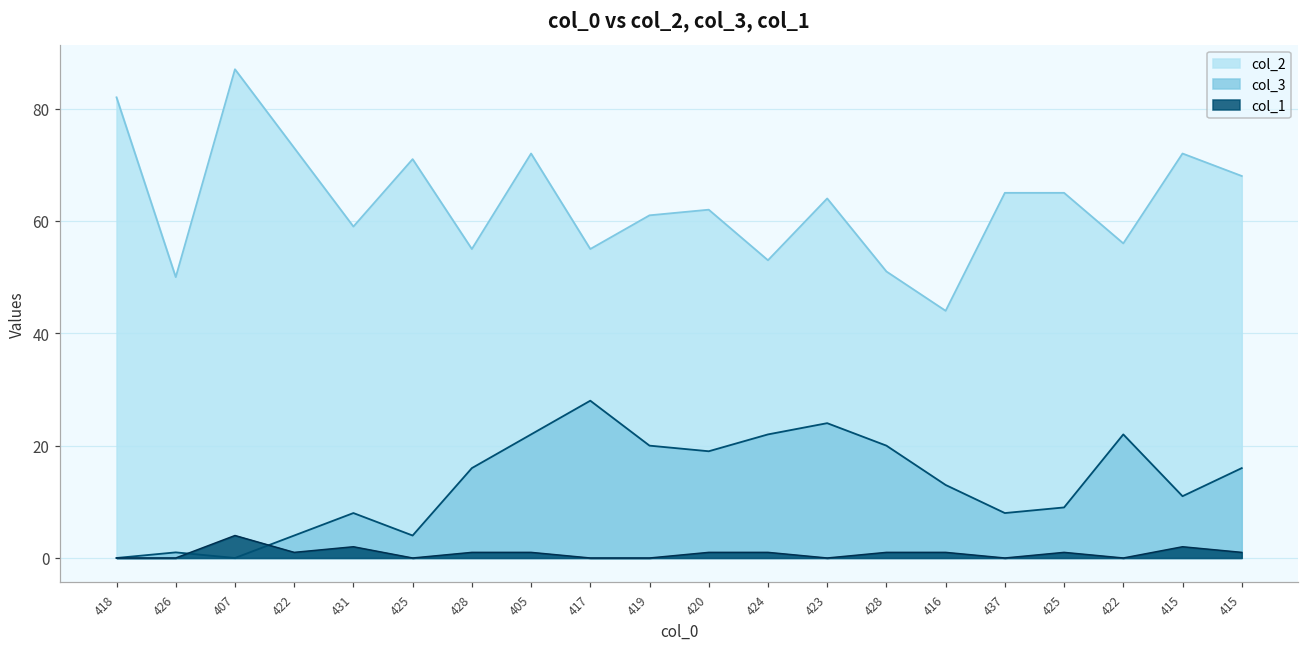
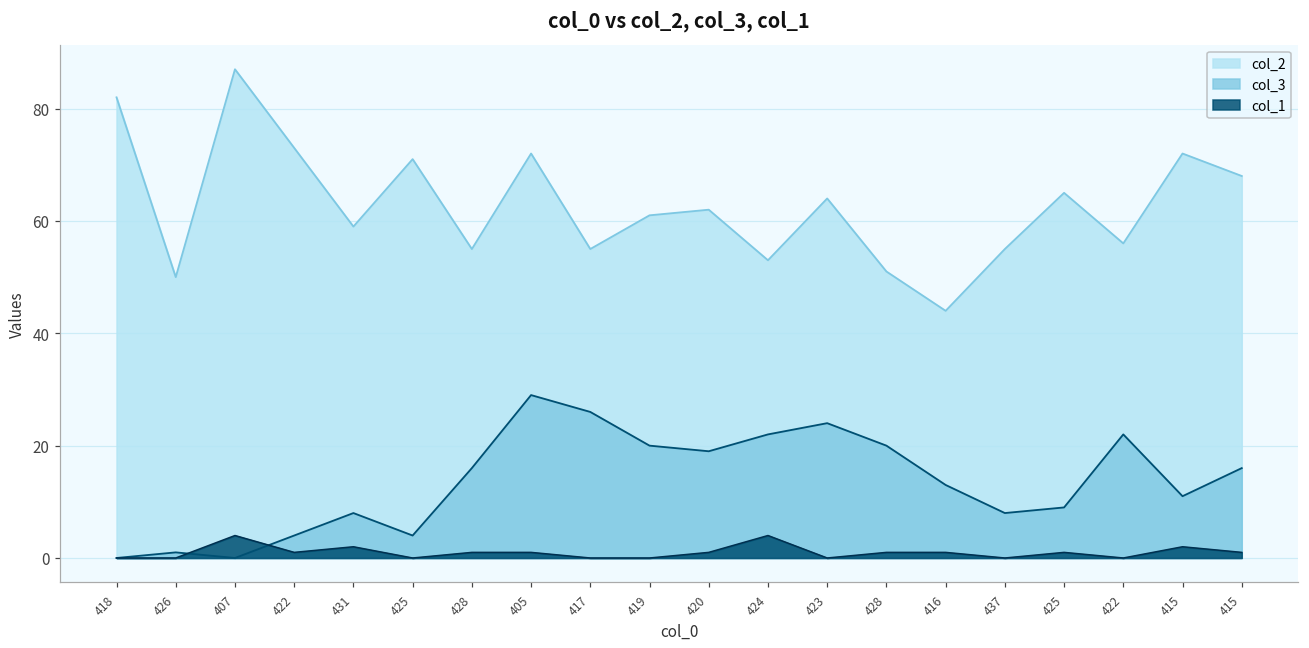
col_3, 405: 22 -> 29
col_3, 417: 28 -> 26
col_1, 424: 1 -> 4
col_2, 437: 65 -> 55
